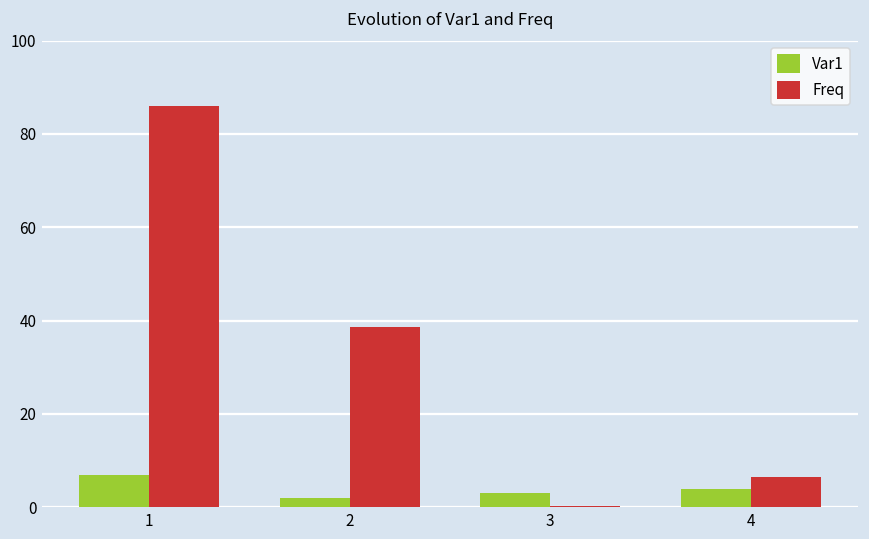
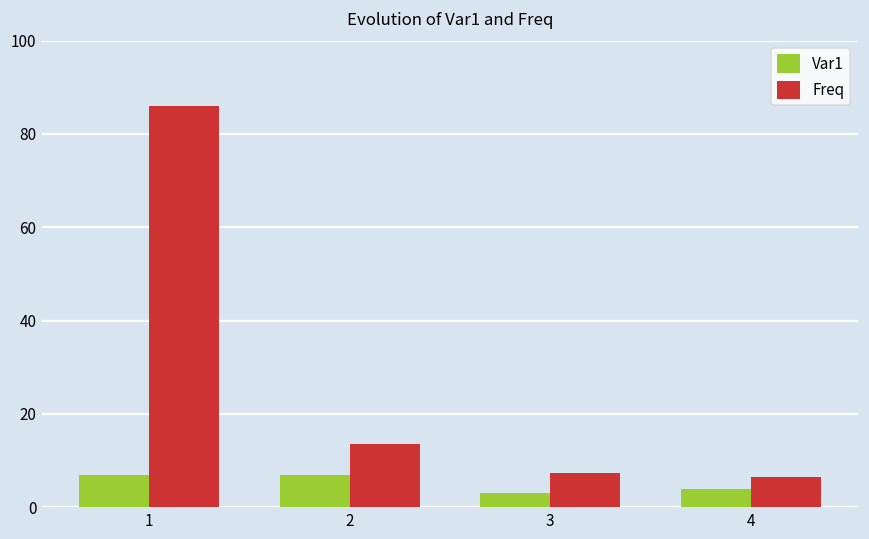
Var1, 2: 2 -> 7
Freq, 2: 39 -> 14
Freq, 3: 0 -> 7
